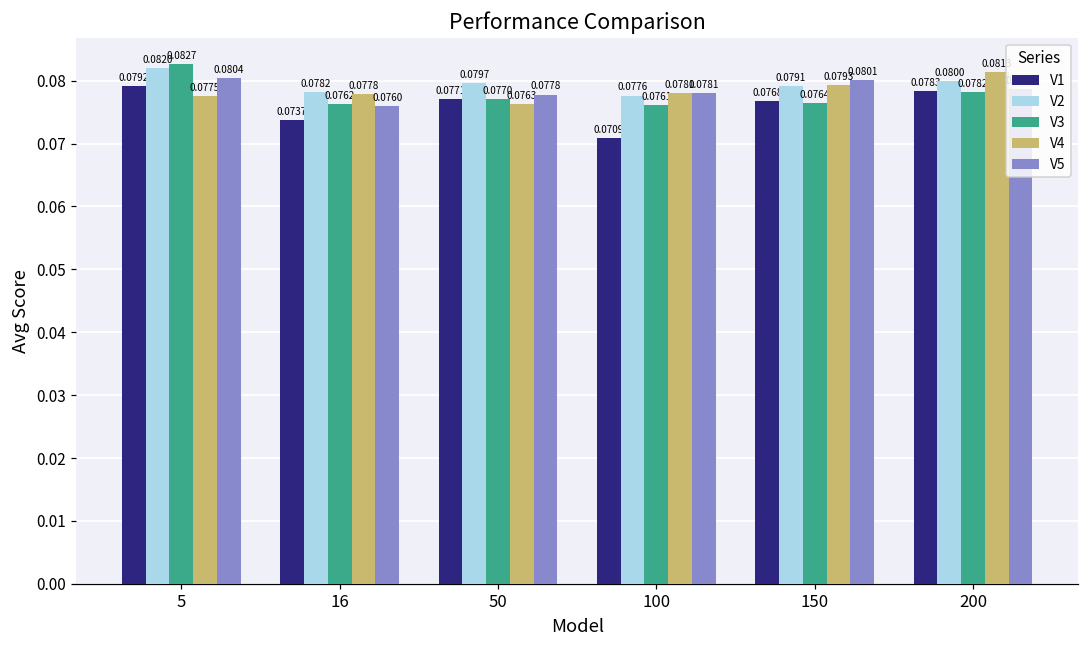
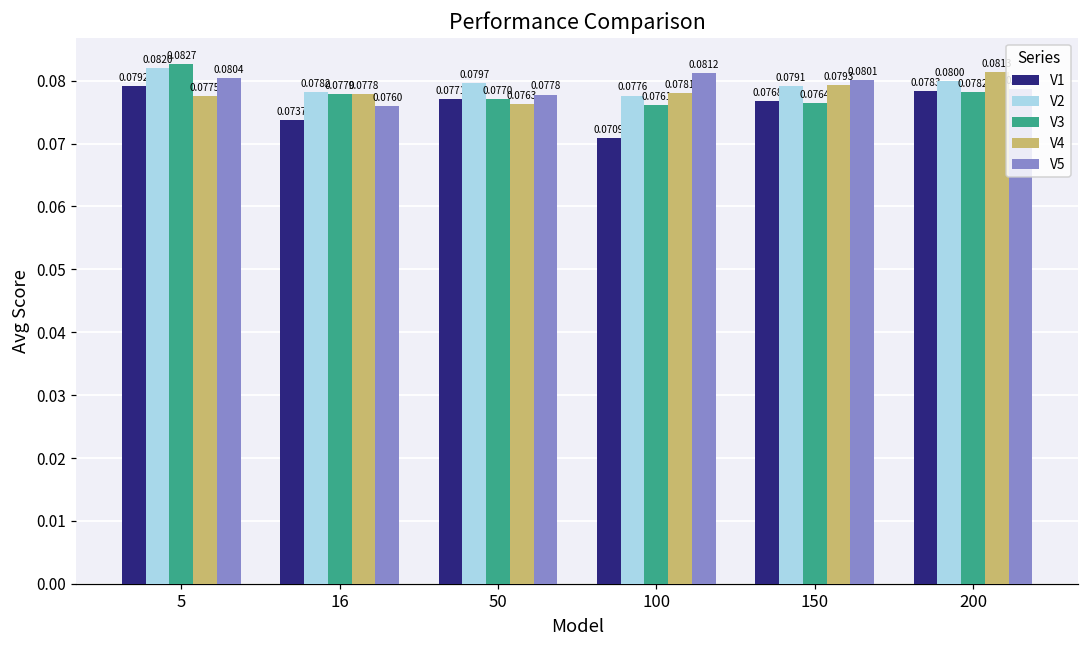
V3, 16: 0.0762 -> 0.0779
V5, 100: 0.0781 -> 0.0812
